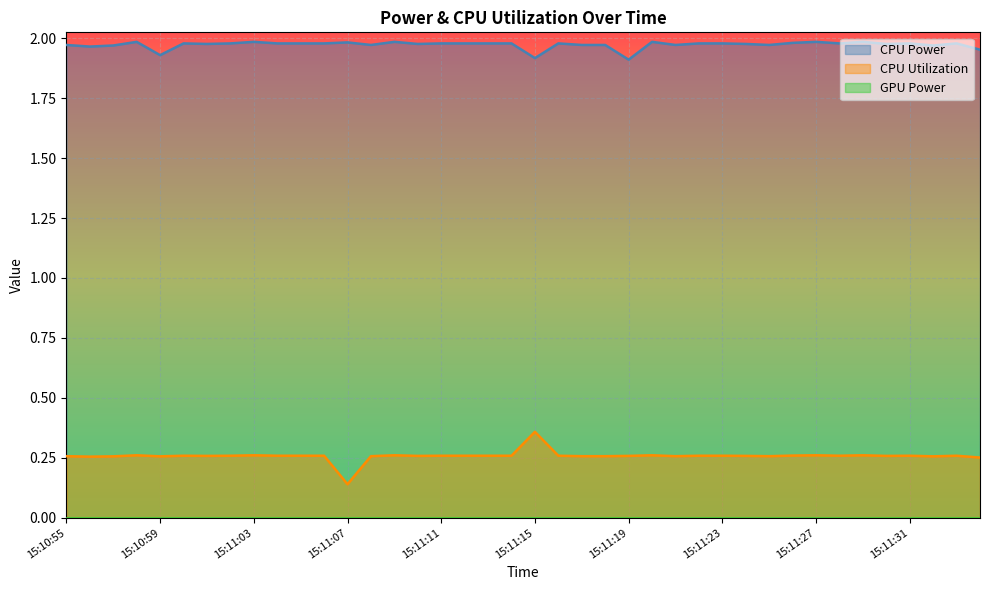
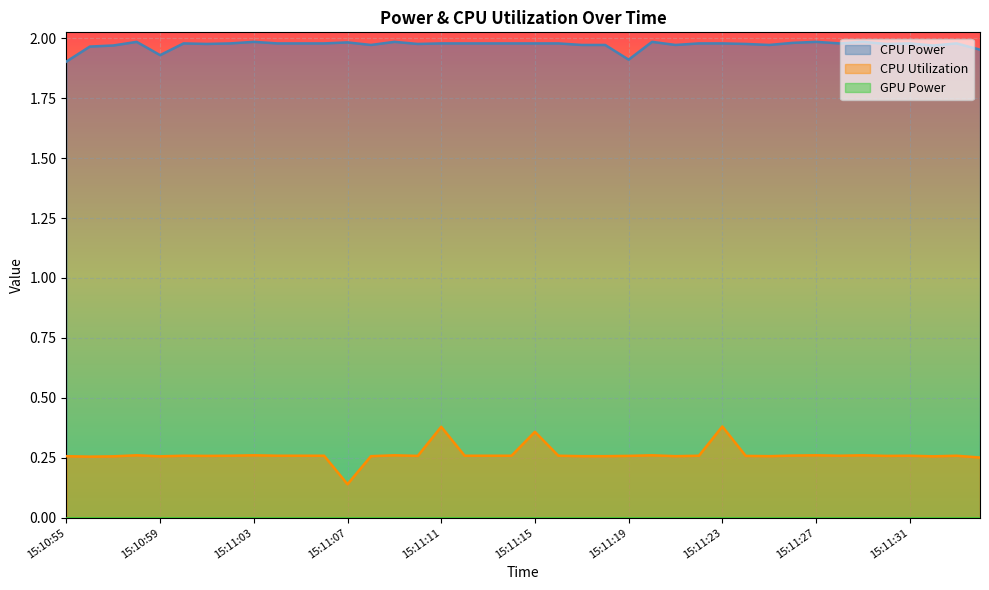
CPU Power, 15:10:55: 1.97 -> 1.90
CPU Utilization, 15:11:11: 0.26 -> 0.38
CPU Power, 15:11:15: 1.92 -> 1.98
CPU Utilization, 15:11:23: 0.26 -> 0.38
